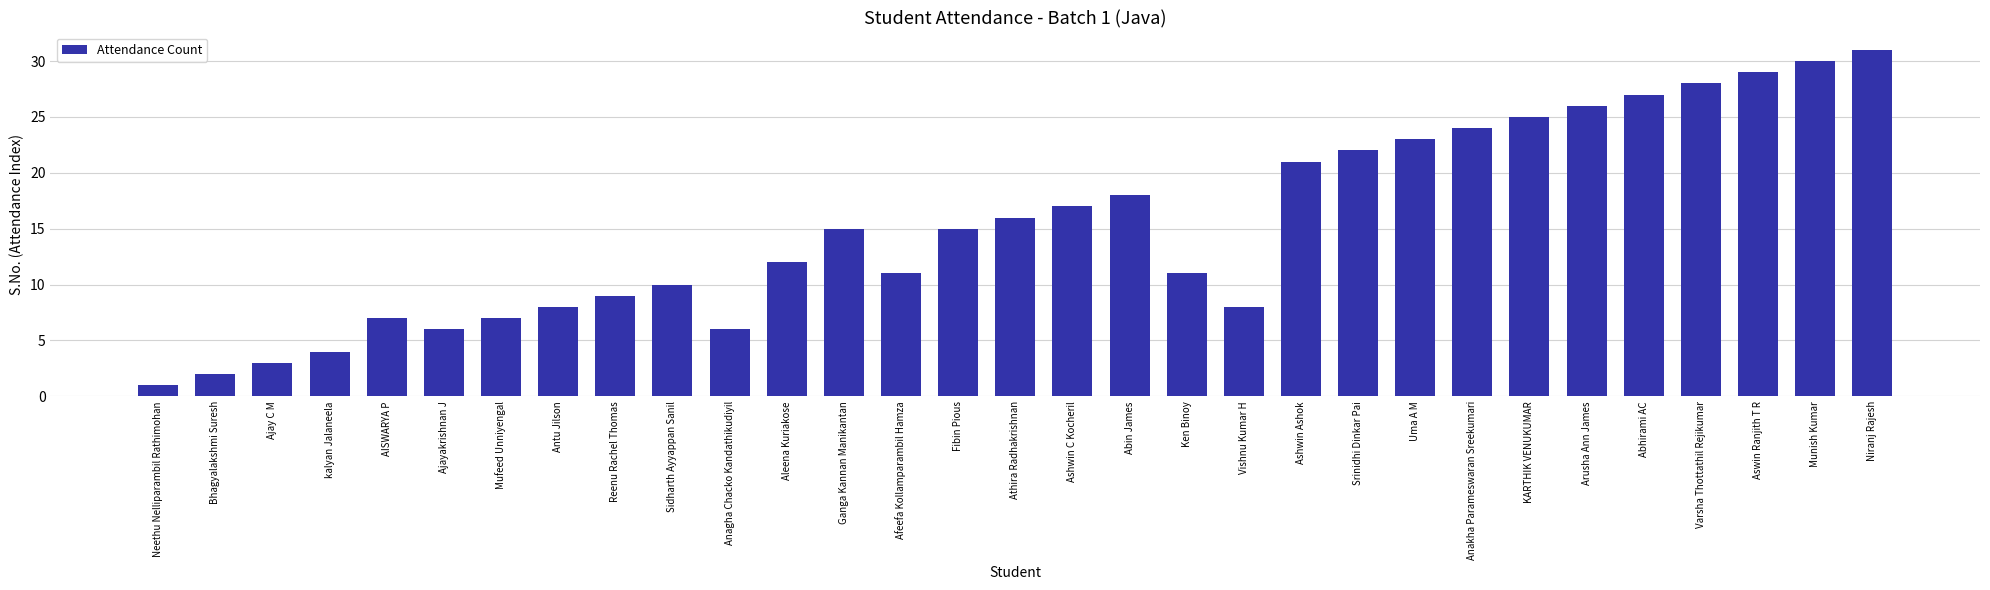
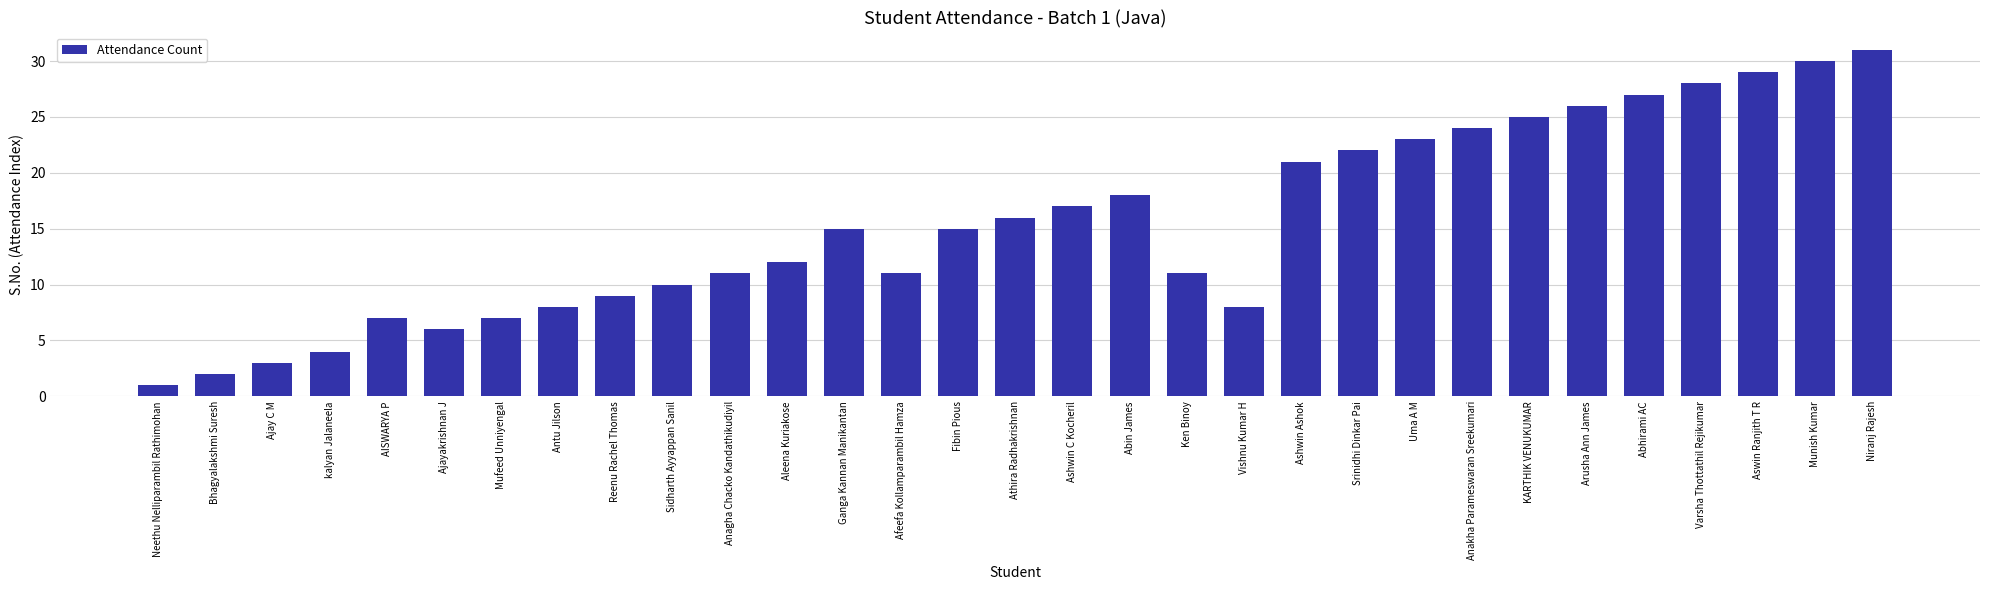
Anagha Chacko Kandathikudiyil: 6 -> 11
